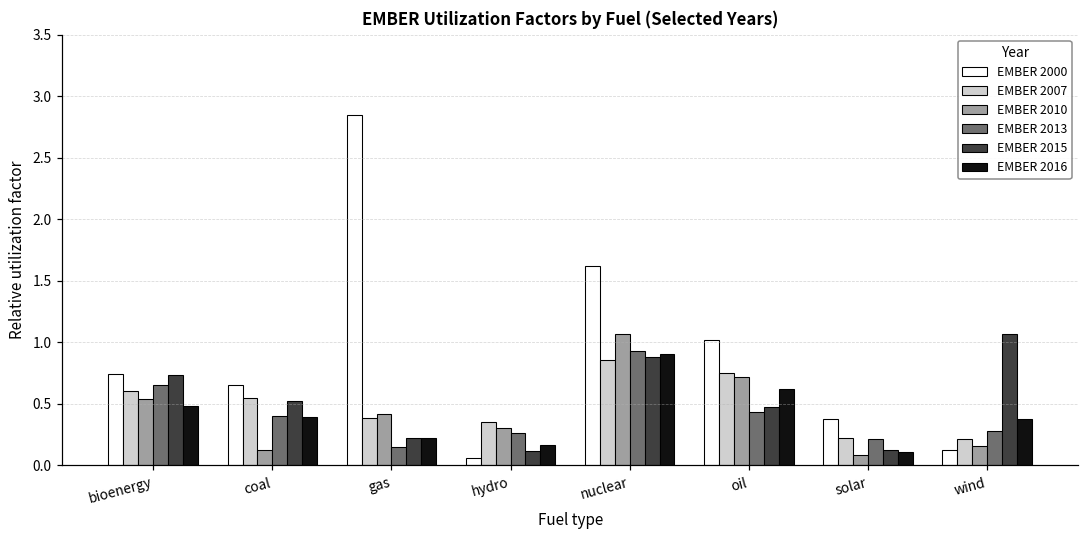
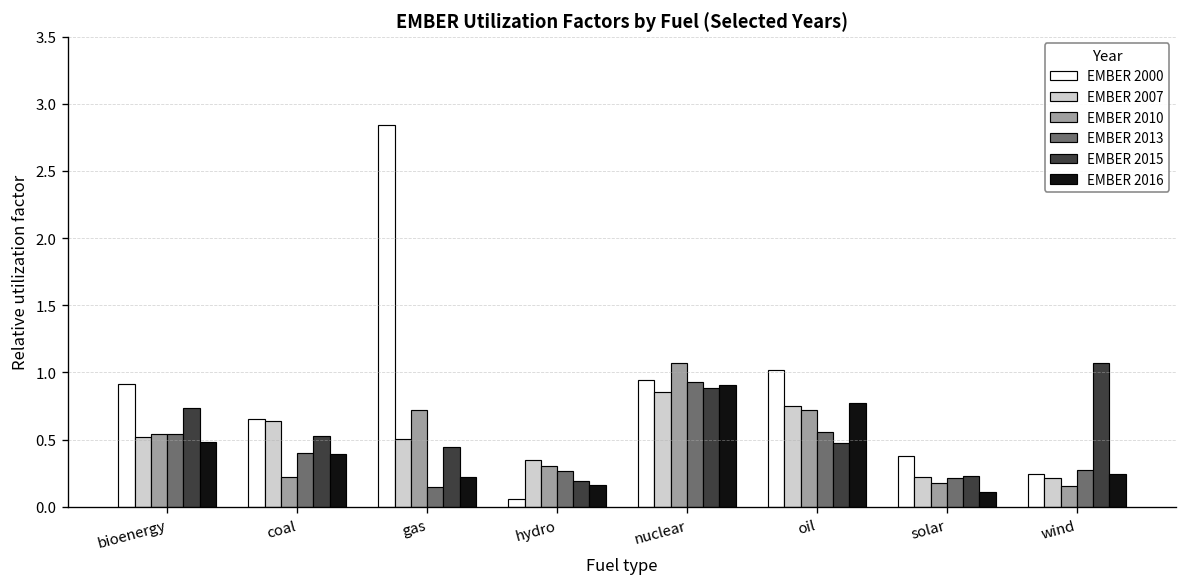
EMBER 2000, bioenergy: 0.74 -> 0.91
EMBER 2007, bioenergy: 0.60 -> 0.52
EMBER 2013, bioenergy: 0.65 -> 0.54
EMBER 2007, coal: 0.54 -> 0.64
EMBER 2010, coal: 0.12 -> 0.22
EMBER 2007, gas: 0.39 -> 0.51
EMBER 2010, gas: 0.42 -> 0.72
EMBER 2015, gas: 0.22 -> 0.45
EMBER 2015, hydro: 0.12 -> 0.19
EMBER 2000, nuclear: 1.62 -> 0.95
EMBER 2013, oil: 0.43 -> 0.55
EMBER 2016, oil: 0.62 -> 0.77
EMBER 2010, solar: 0.09 -> 0.18
EMBER 2015, solar: 0.13 -> 0.23
EMBER 2000, wind: 0.13 -> 0.24
EMBER 2016, wind: 0.38 -> 0.24
